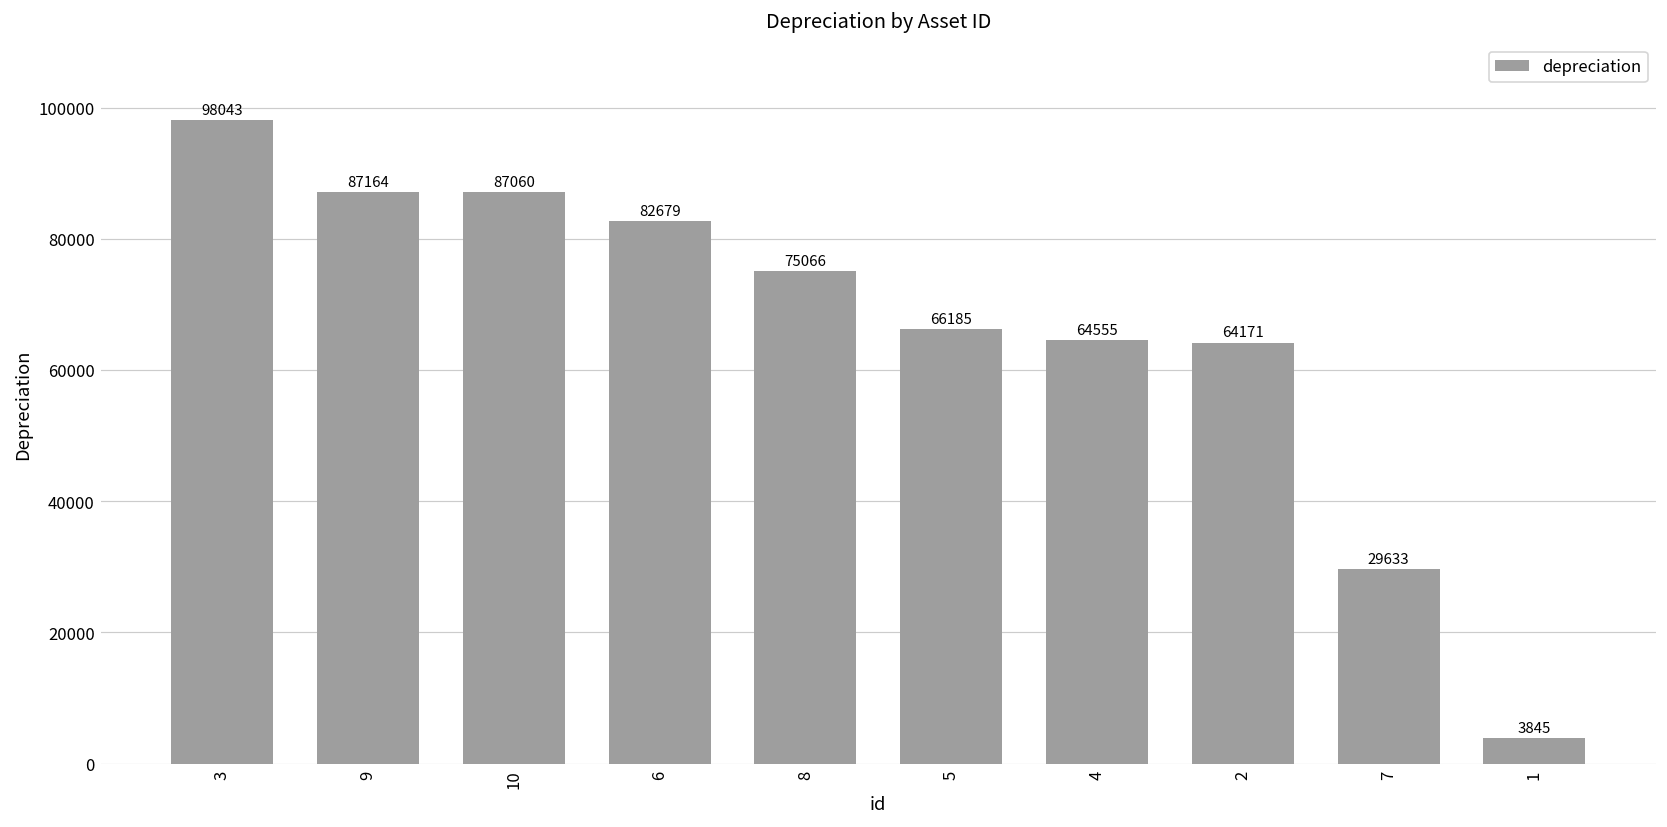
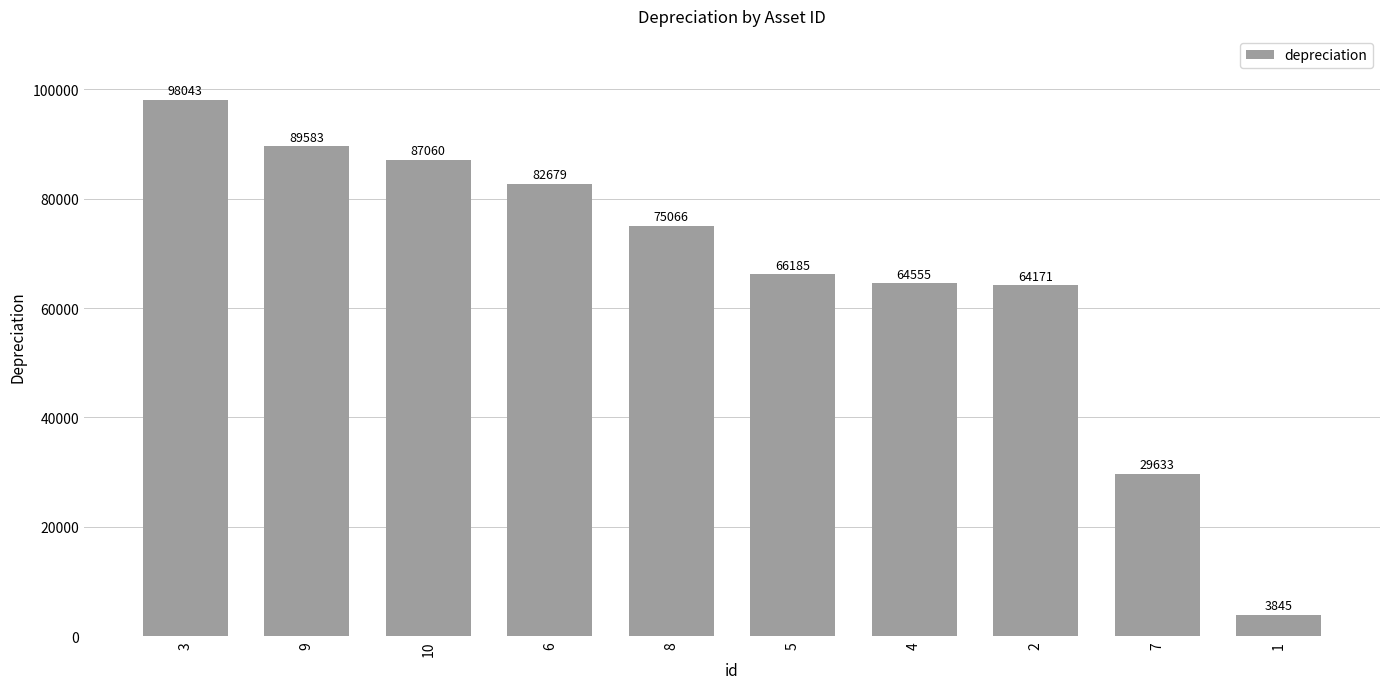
9: 87164 -> 89583
